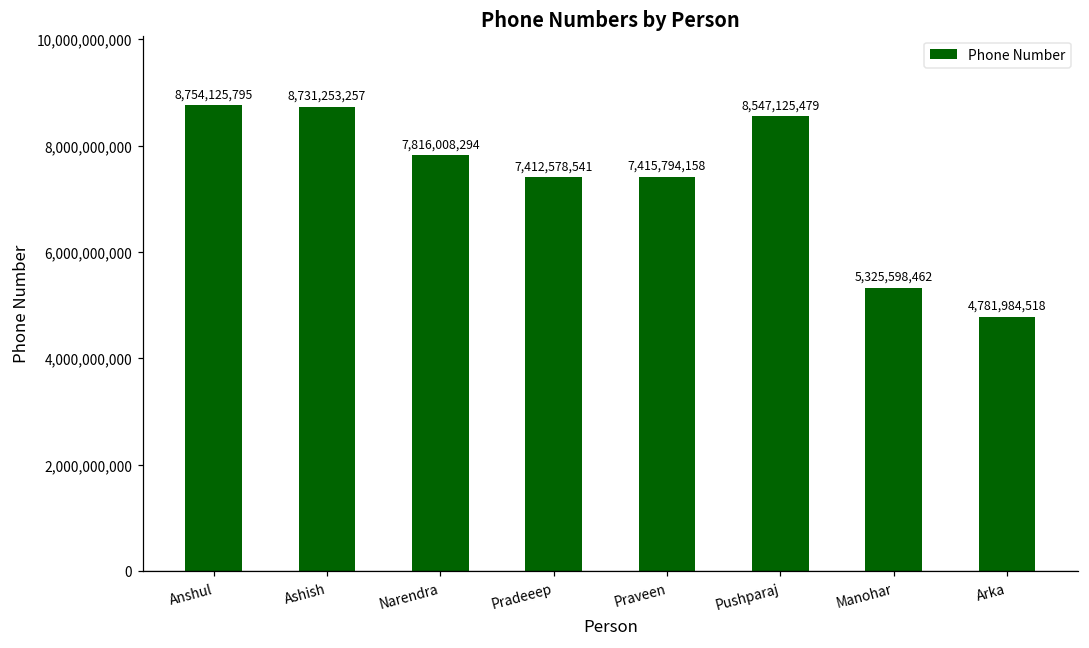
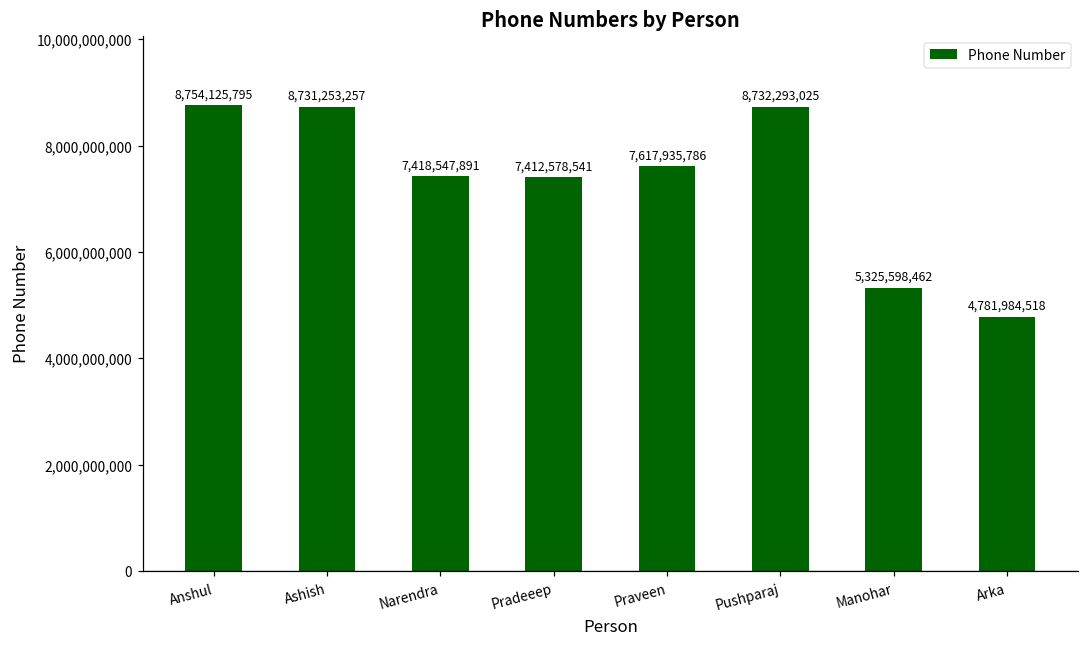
Narendra: 7,816,008,294 -> 7,418,547,891
Praveen: 7,415,794,158 -> 7,617,935,786
Pushparaj: 8,547,125,479 -> 8,732,293,025
